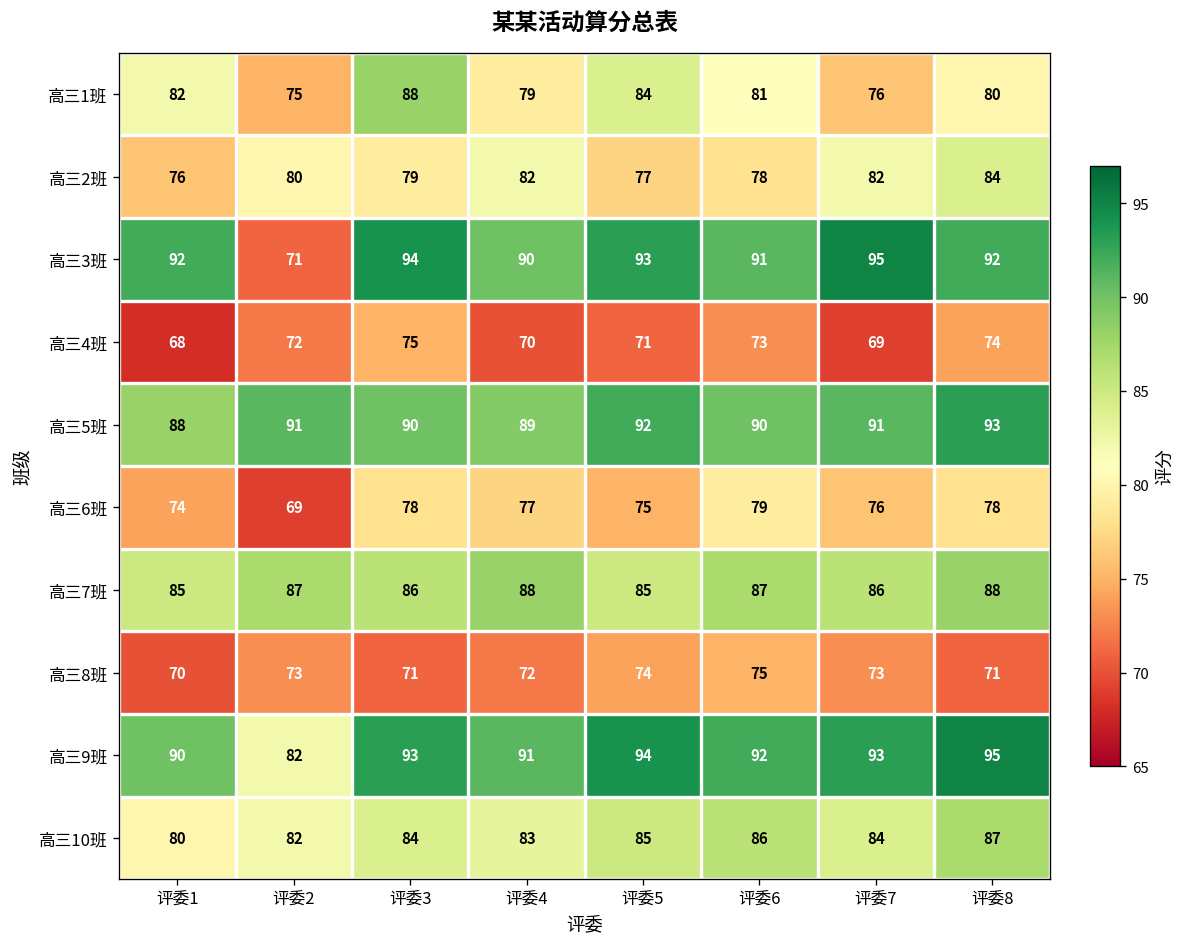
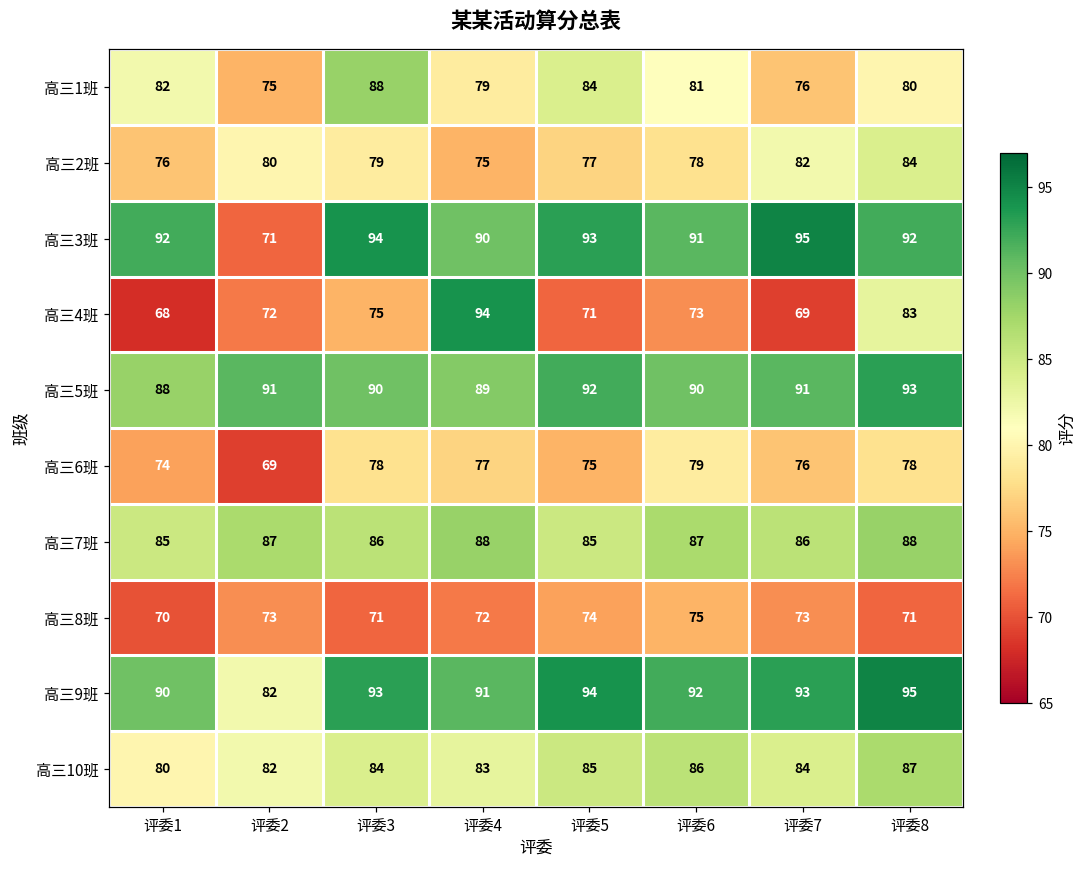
高三2班, 评委4: 82 -> 75
高三4班, 评委4: 70 -> 94
高三4班, 评委8: 74 -> 83
